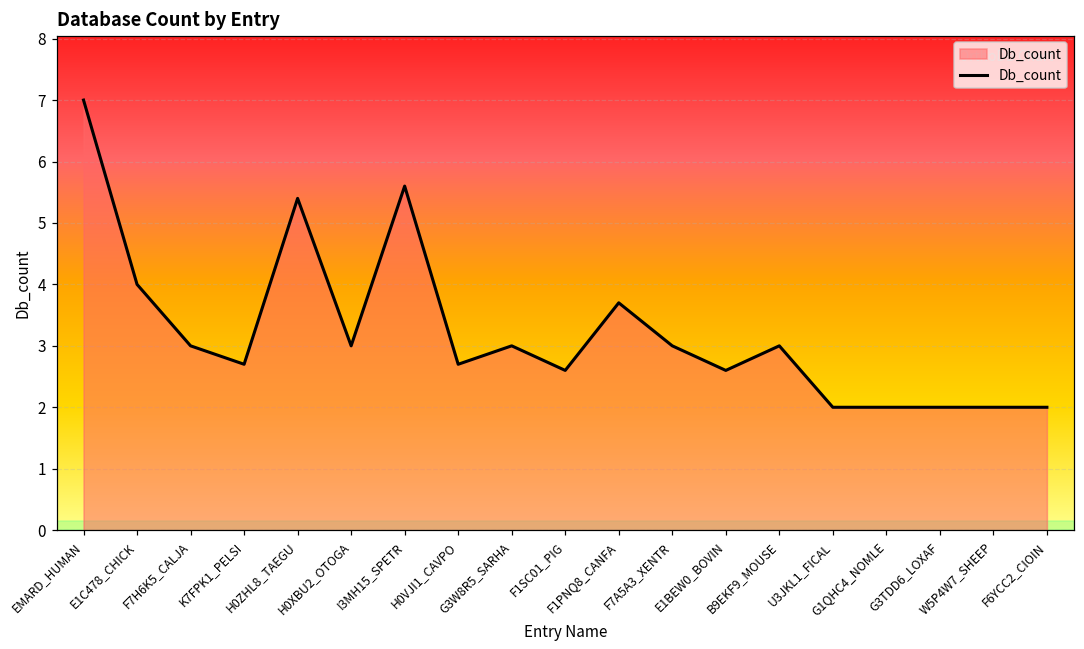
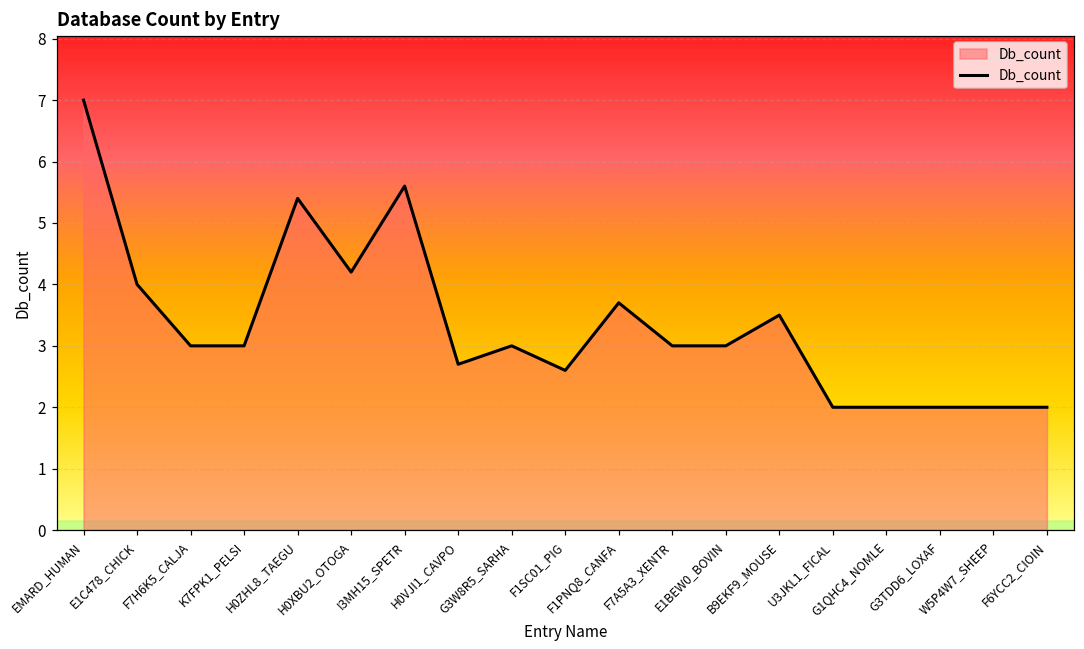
K7FPK1_PELSI: 2.7 -> 3.0
H0XBU2_OTOGA: 3.0 -> 4.2
E1BEW0_BOVIN: 2.6 -> 3.0
B9EKF9_MOUSE: 3.0 -> 3.5
